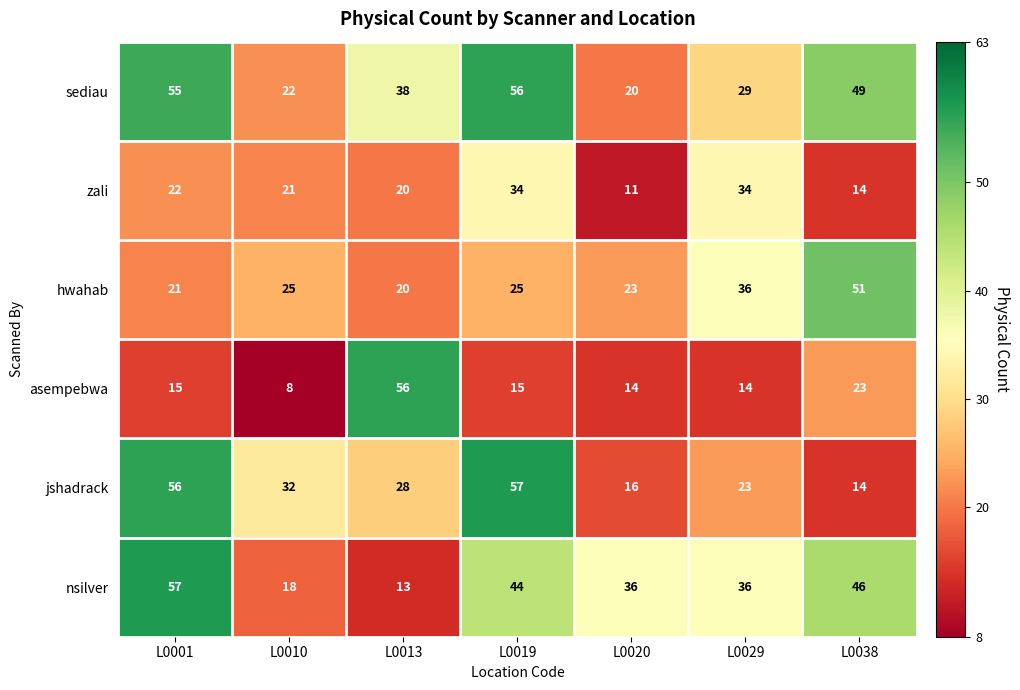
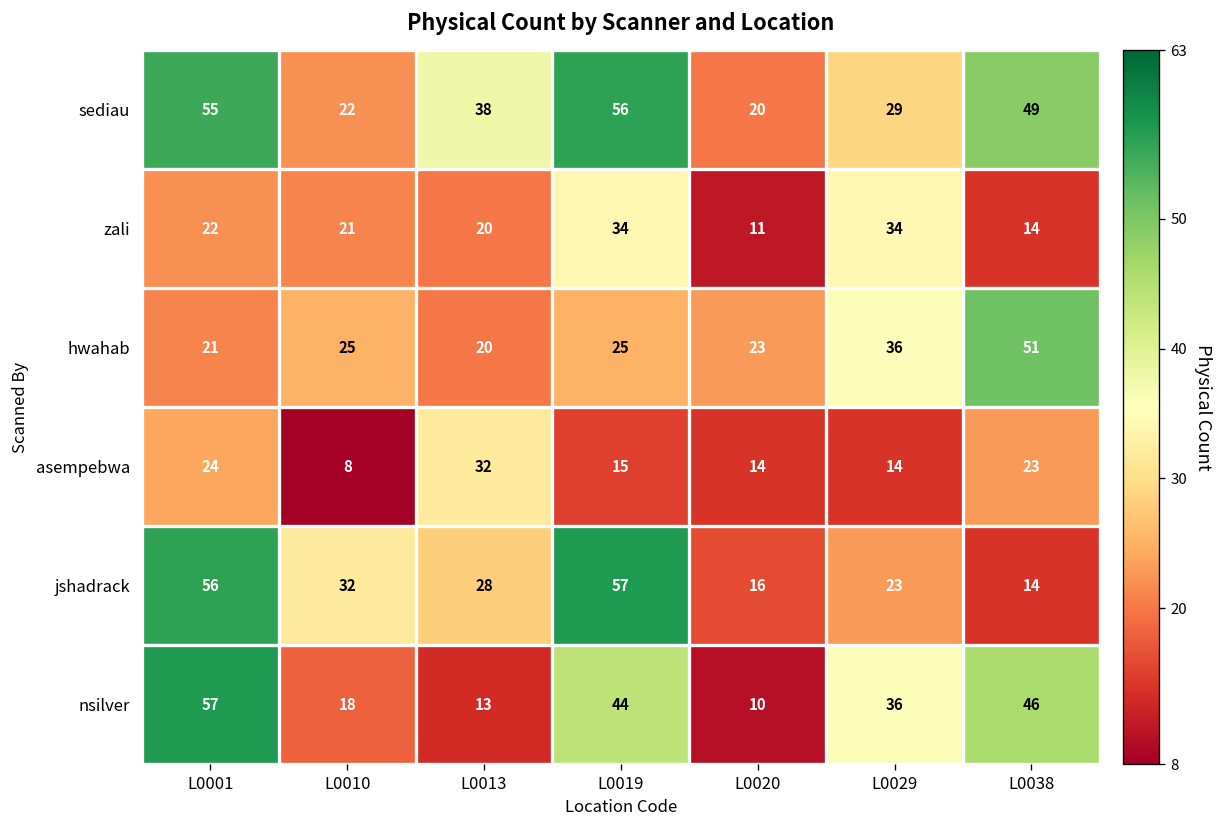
asempebwa, L0001: 15 -> 24
asempebwa, L0013: 56 -> 32
nsilver, L0020: 36 -> 10
